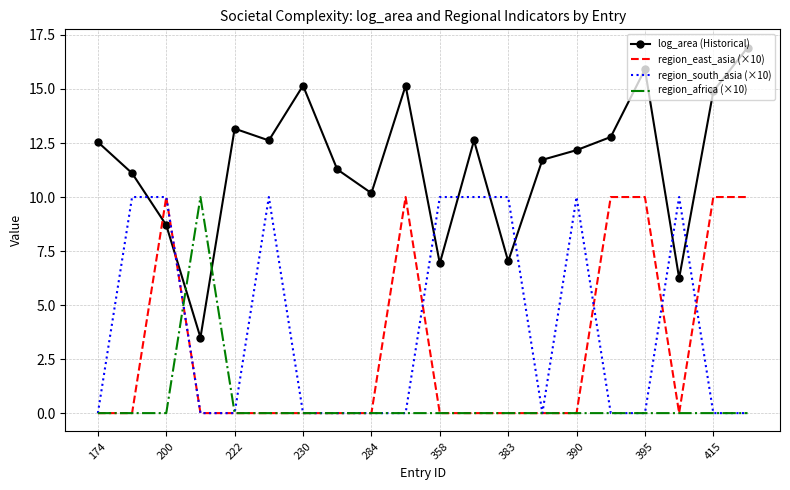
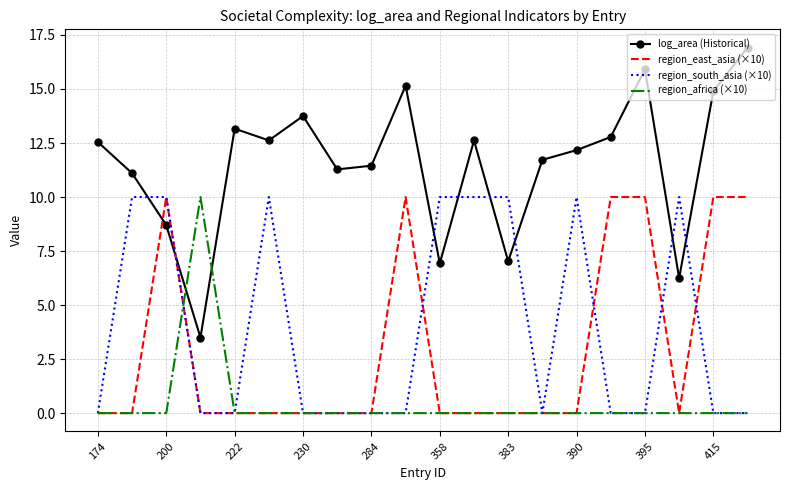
log_area (Historical), 230: 15.2 -> 13.7
log_area (Historical), 284: 10.2 -> 11.5
